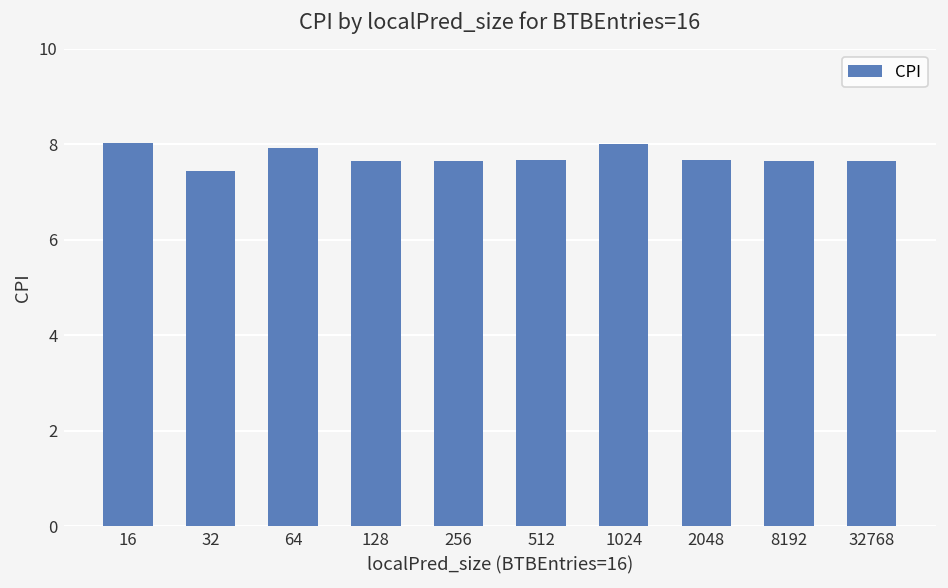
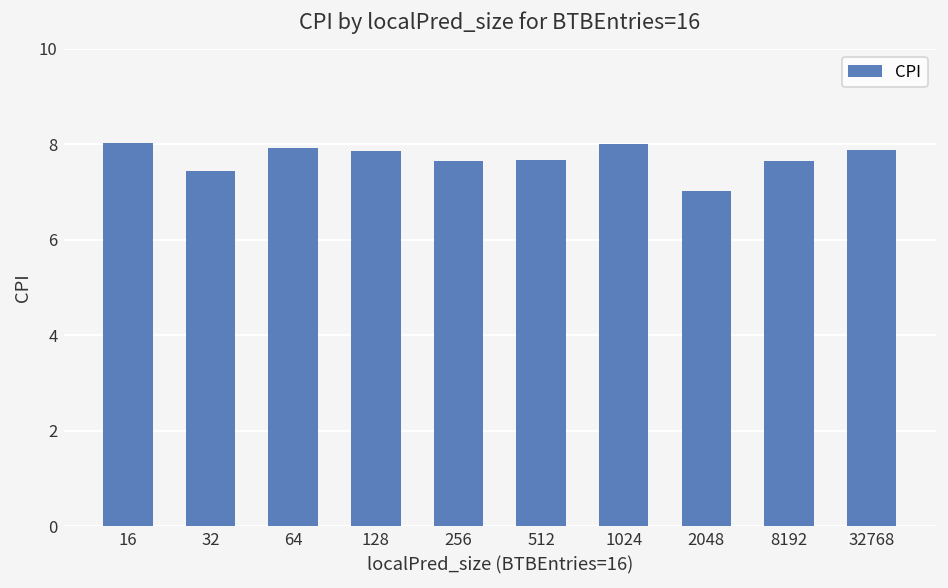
128: 7.6 -> 7.9
2048: 7.7 -> 7.0
32768: 7.6 -> 7.9
